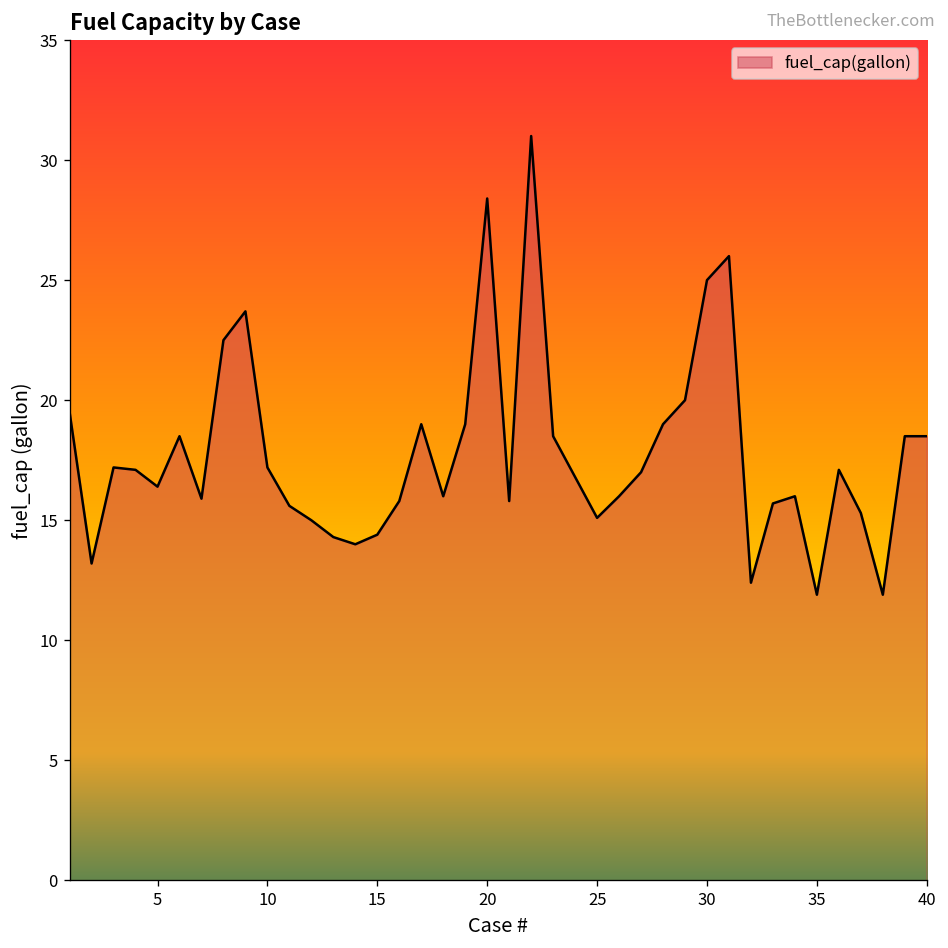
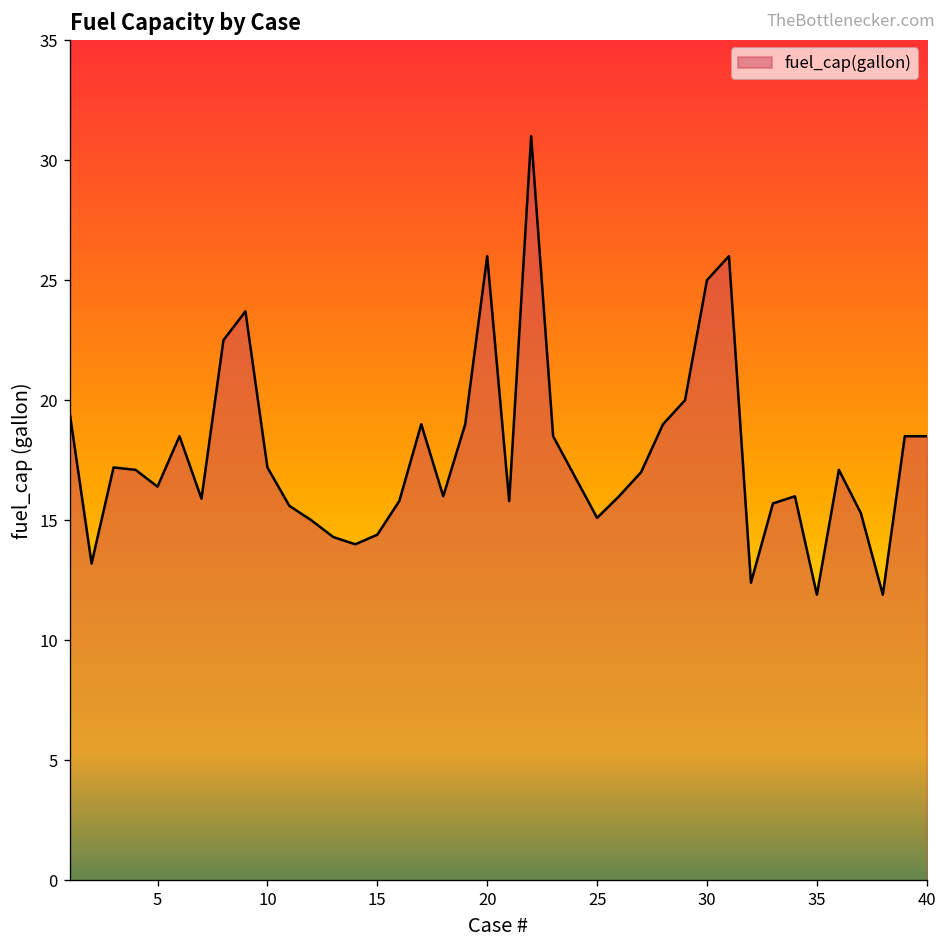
20: 28.4 -> 26.0
